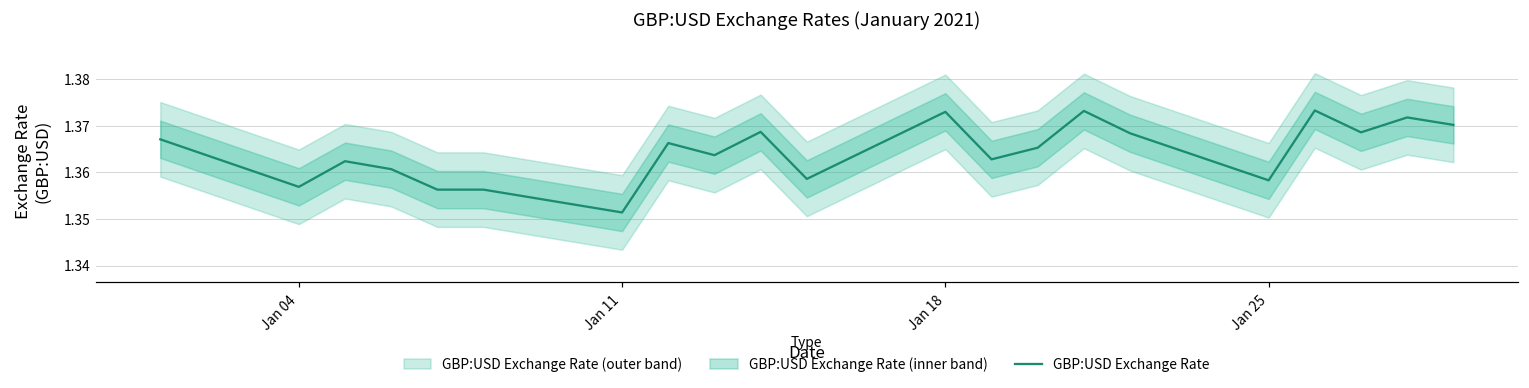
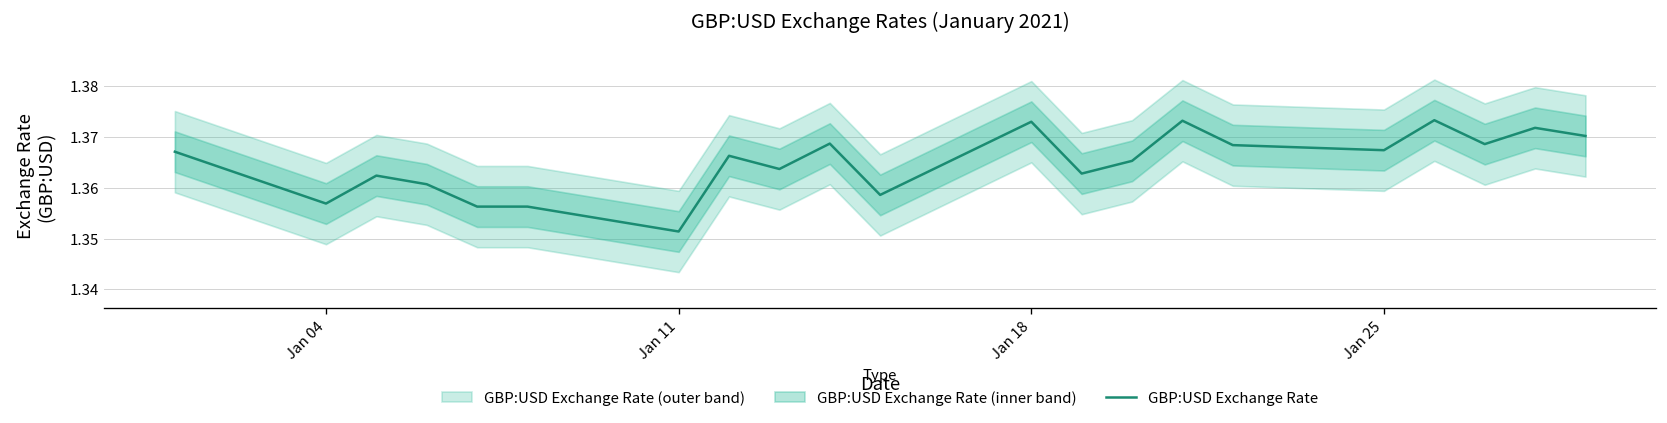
GBP:USD Exchange Rate, Jan 25: 1.358 -> 1.367
